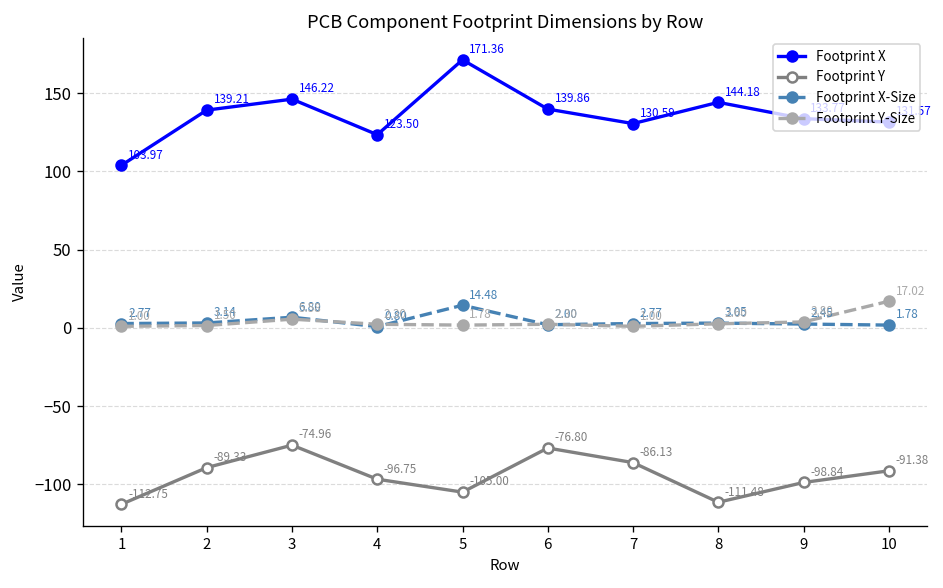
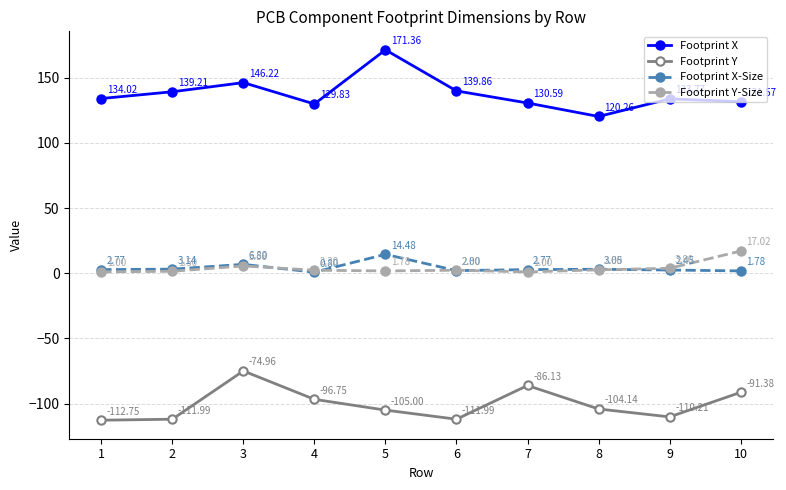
Footprint X, 1: 103.97 -> 134.02
Footprint Y, 2: -89.33 -> -111.99
Footprint X, 4: 123.50 -> 129.83
Footprint Y, 6: -76.80 -> -111.99
Footprint X, 8: 144.18 -> 120.26
Footprint Y, 8: -111.48 -> -104.14
Footprint Y, 9: -98.84 -> -110.21
